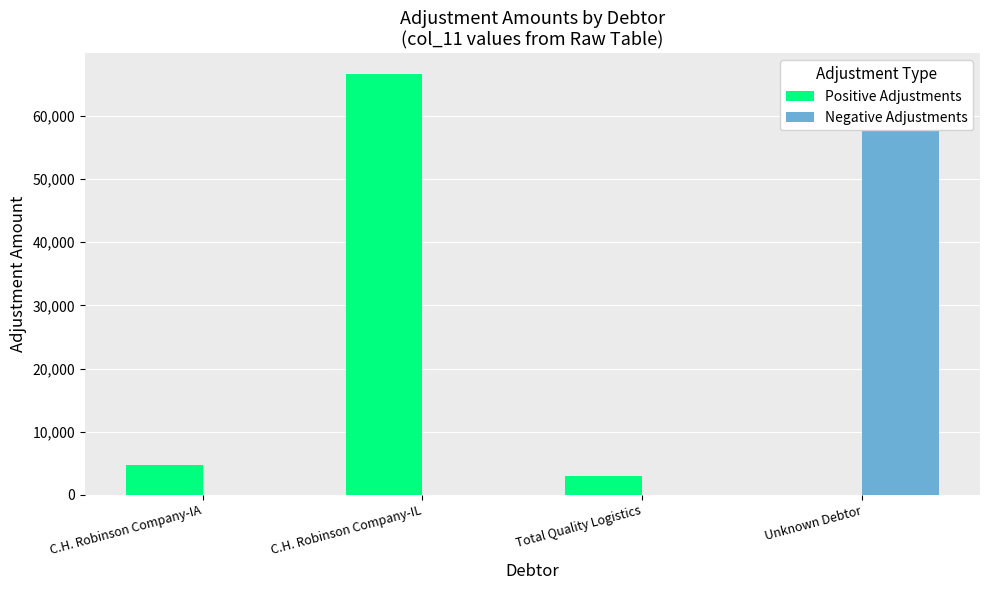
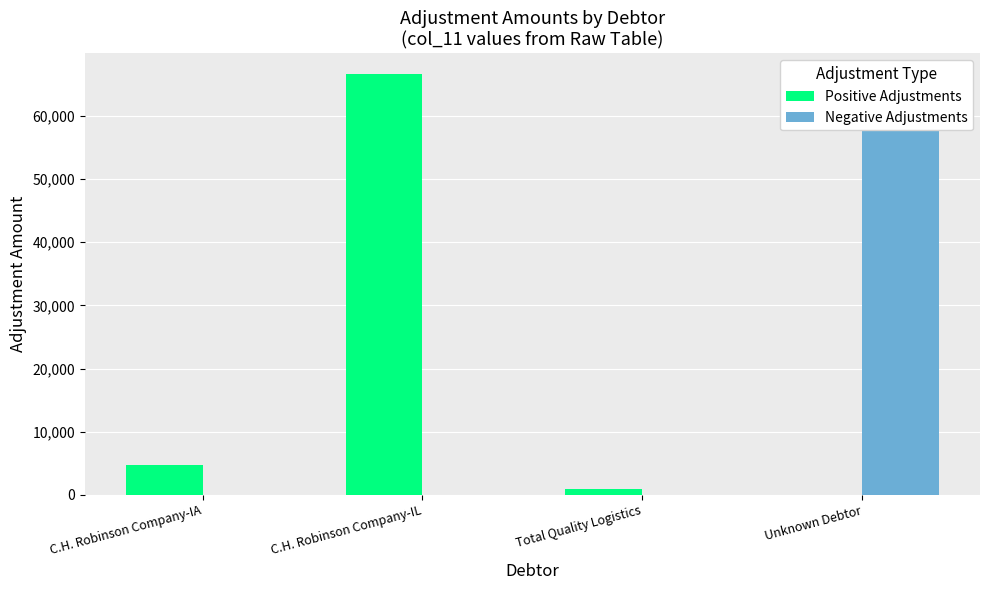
Positive Adjustments, Total Quality Logistics: 3,000 -> 1,000
